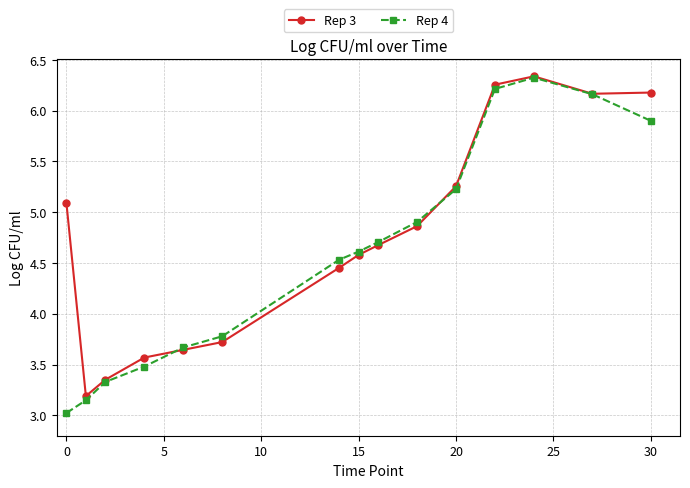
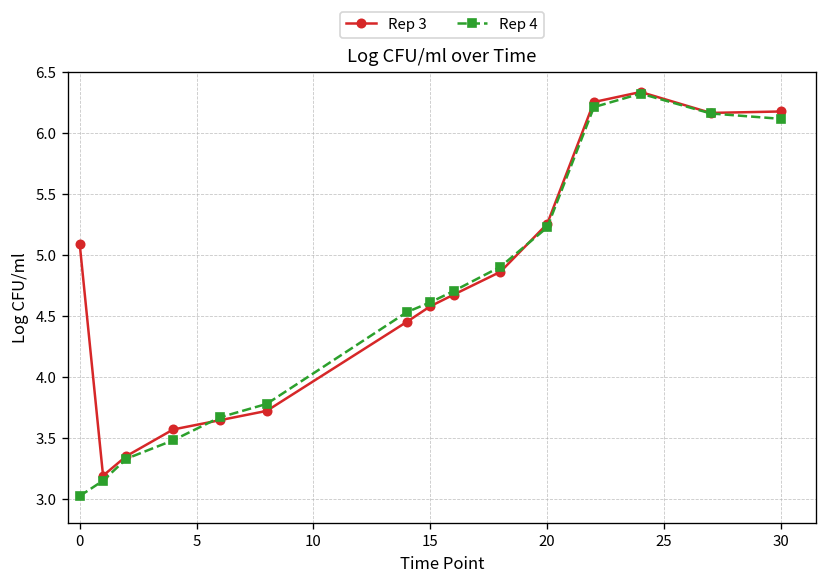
Rep 4, 30: 5.90 -> 6.12
